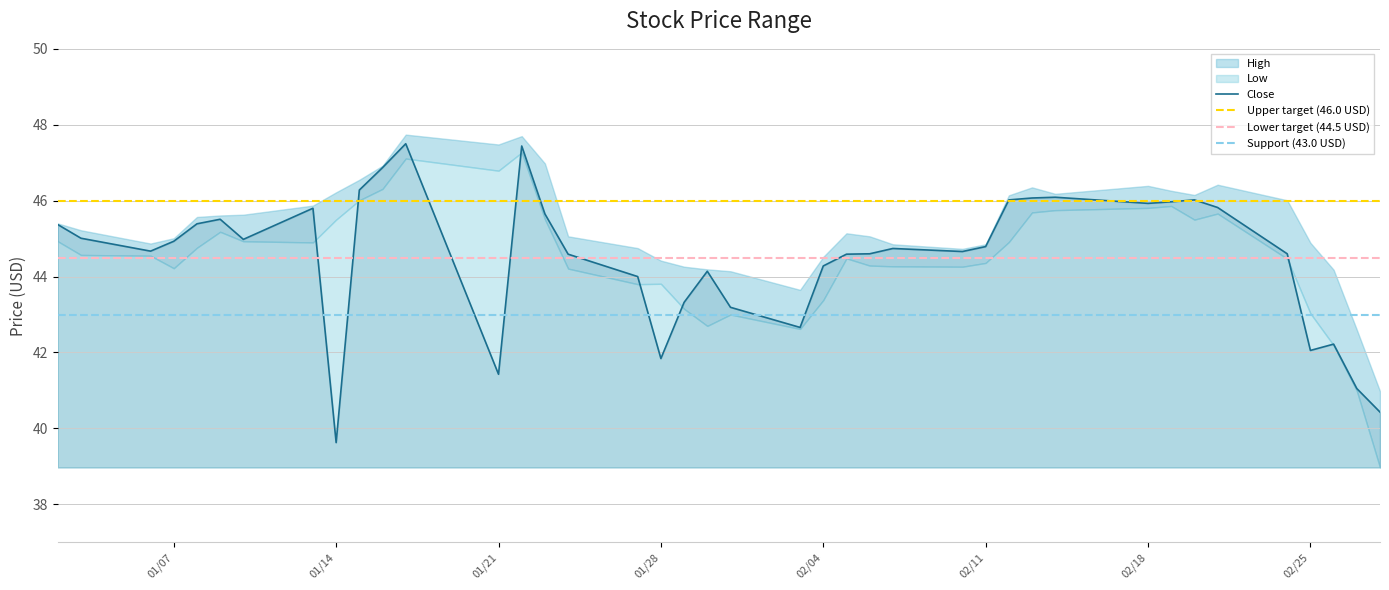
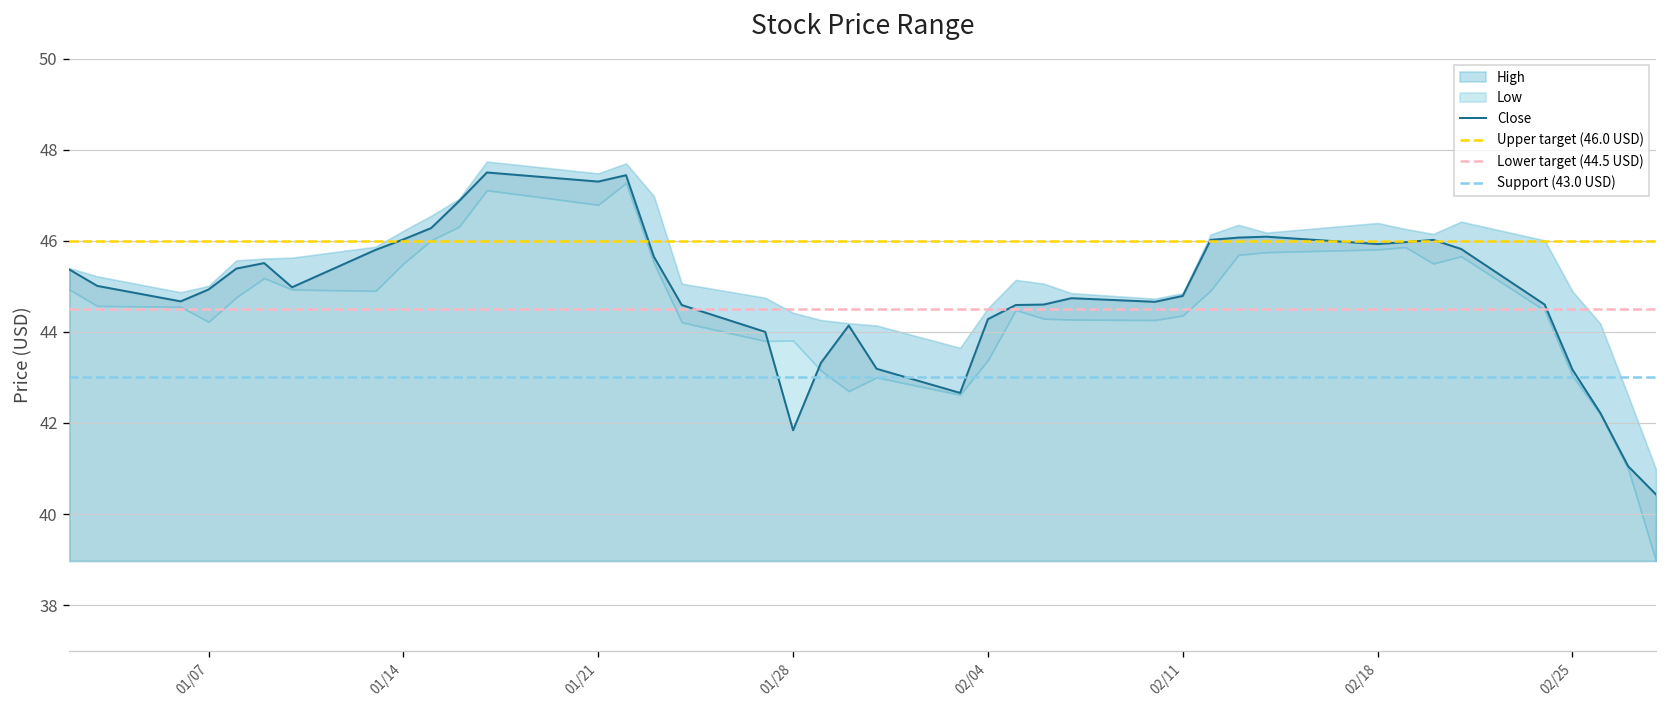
Close, 01/14: 39.6 -> 46.0
Close, 01/21: 41.4 -> 47.3
Close, 02/25: 42.1 -> 43.2
